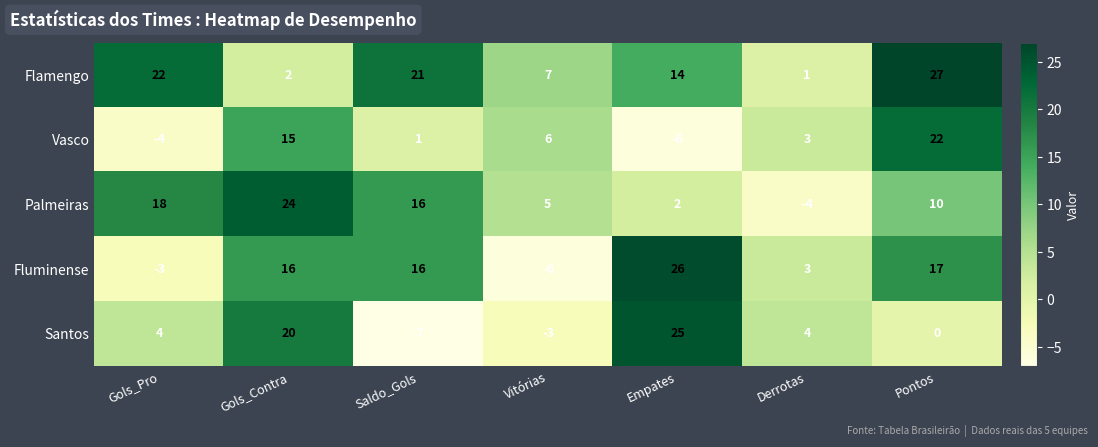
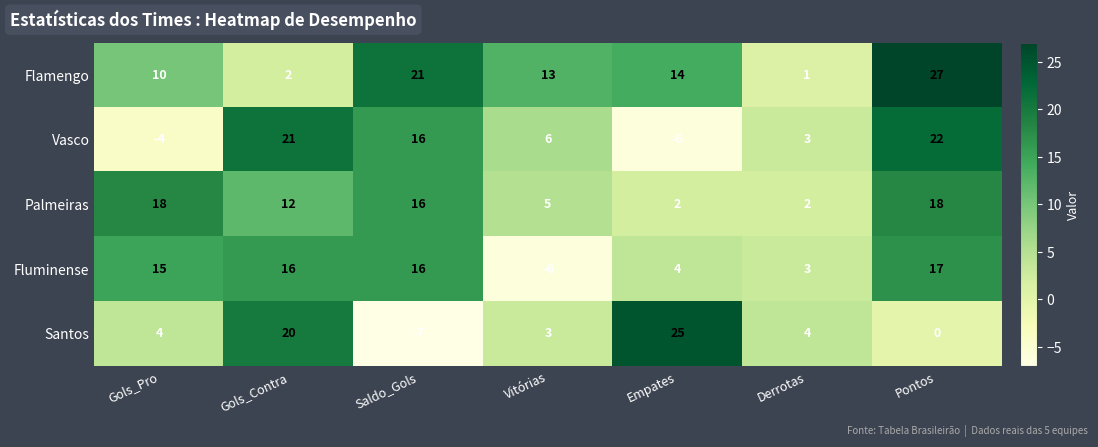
Flamengo, Gols_Pro: 22 -> 10
Flamengo, Vitórias: 7 -> 13
Vasco, Gols_Contra: 15 -> 21
Vasco, Saldo_Gols: 1 -> 16
Palmeiras, Gols_Contra: 24 -> 12
Palmeiras, Derrotas: -4 -> 2
Palmeiras, Pontos: 10 -> 18
Fluminense, Gols_Pro: -3 -> 15
Fluminense, Empates: 26 -> 4
Santos, Vitórias: -3 -> 3
